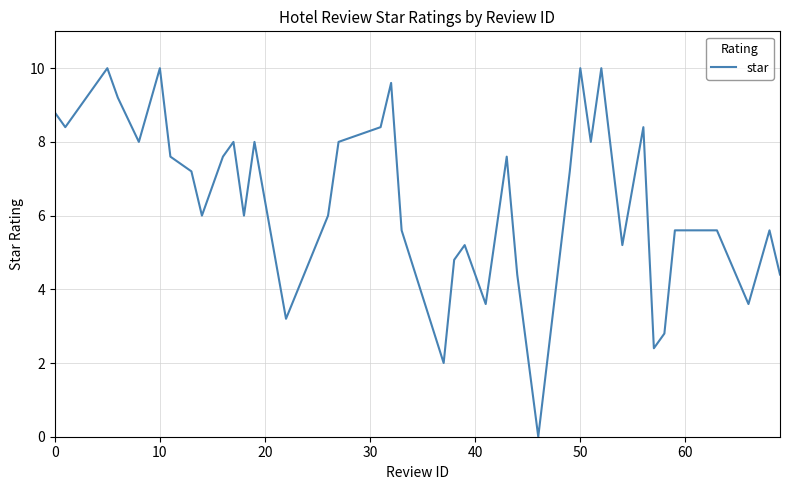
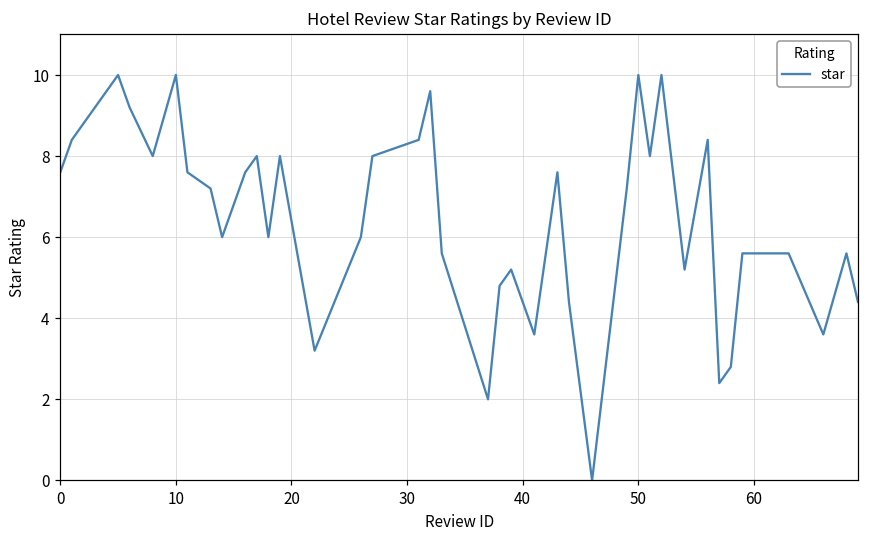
0: 8.8 -> 7.6
